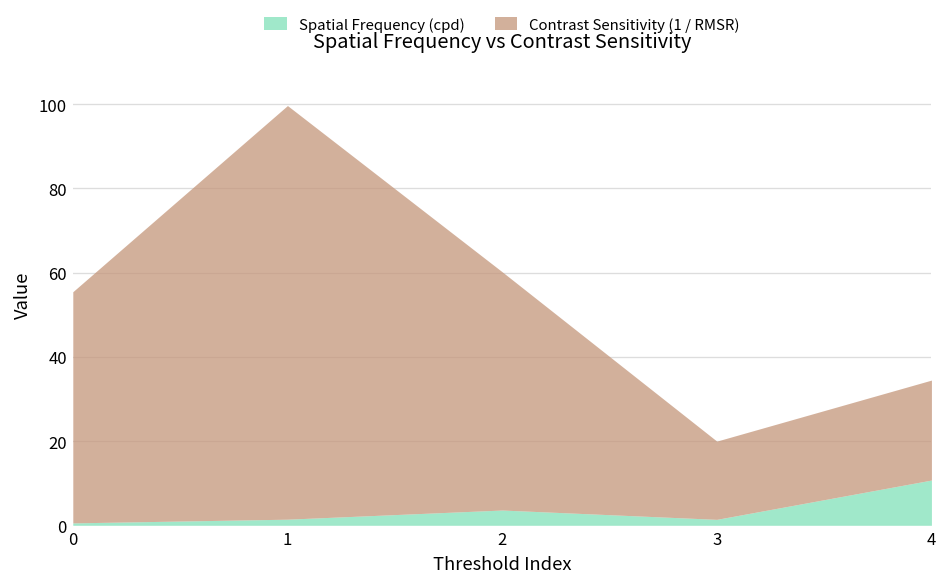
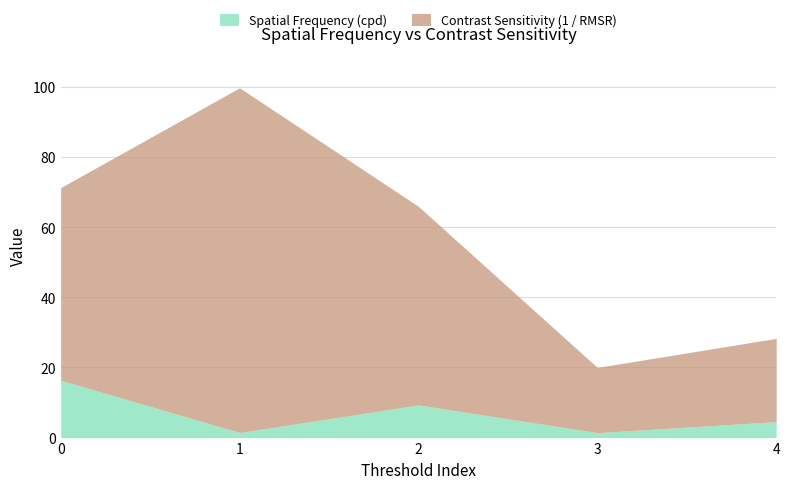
Spatial Frequency (cpd), 0: 1 -> 16
Spatial Frequency (cpd), 2: 4 -> 9
Spatial Frequency (cpd), 4: 11 -> 5
